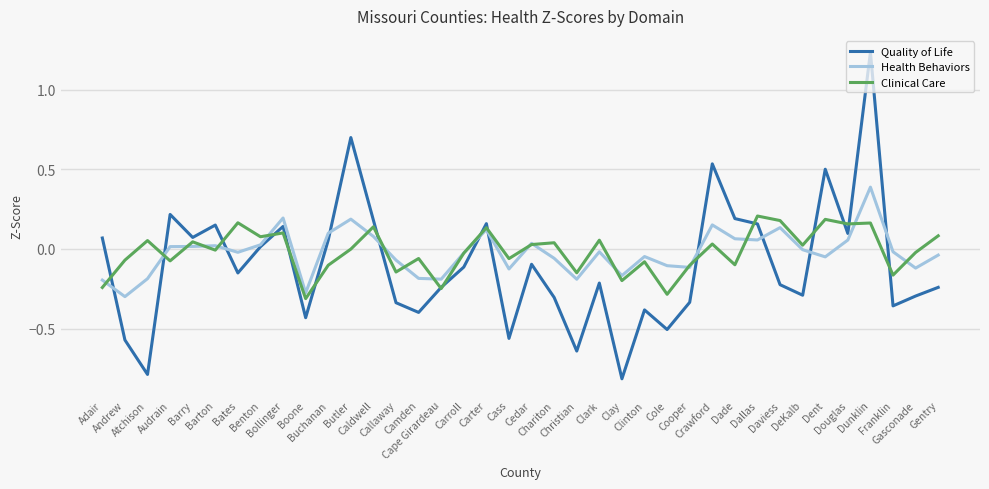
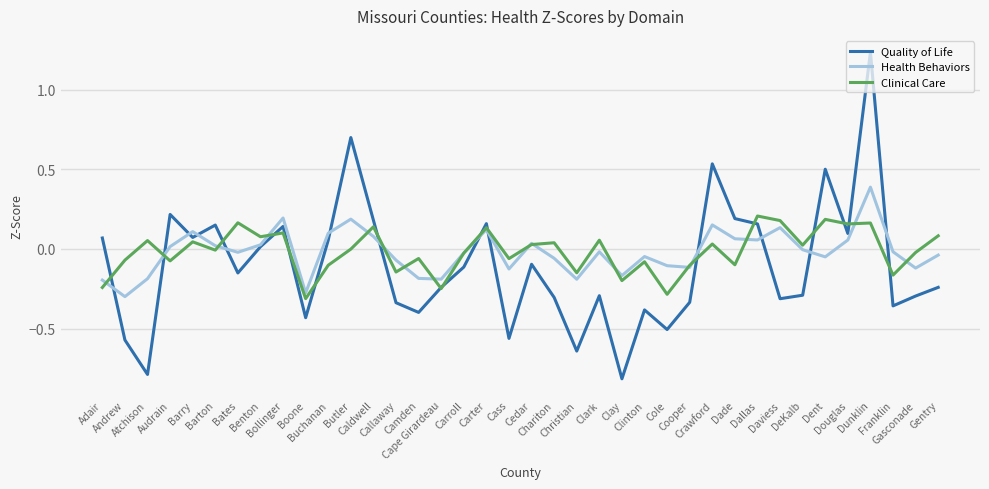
Health Behaviors, Barry: 0.02 -> 0.11
Quality of Life, Clark: -0.21 -> -0.29
Quality of Life, Daviess: -0.22 -> -0.31
